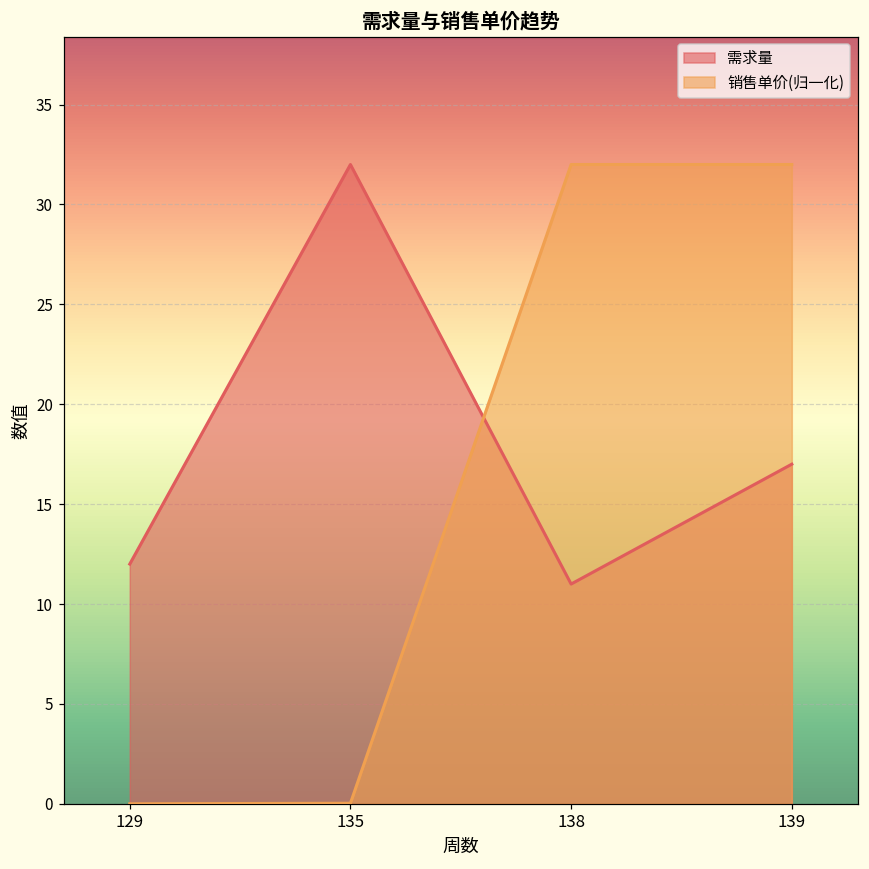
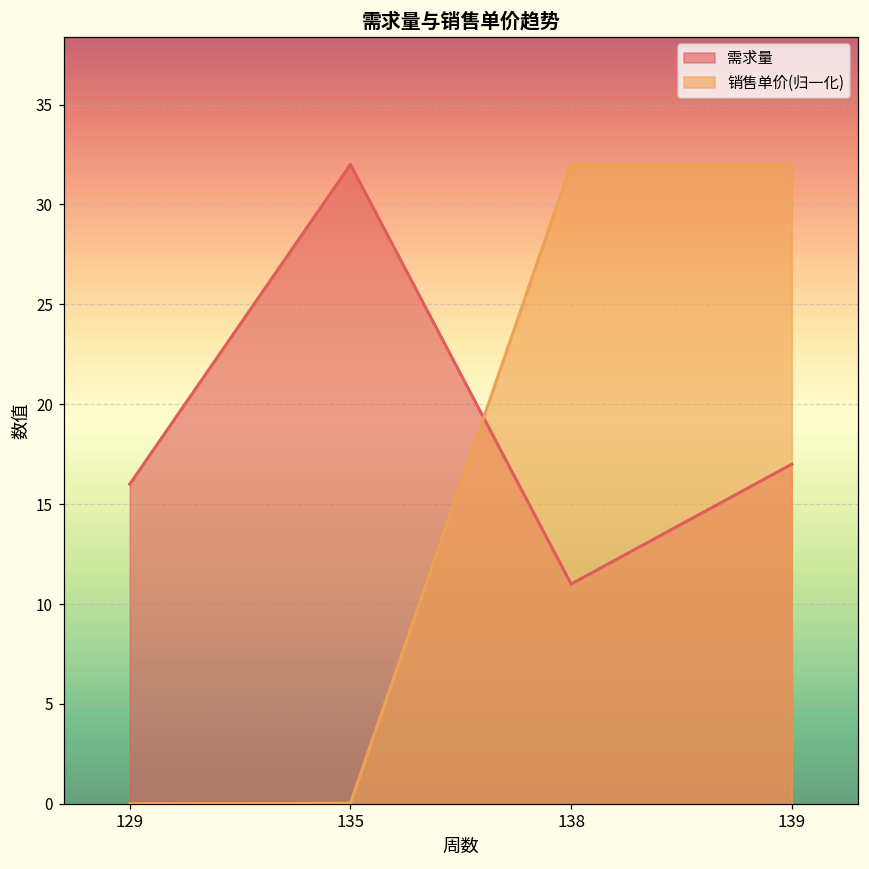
需求量, 129: 12 -> 16
